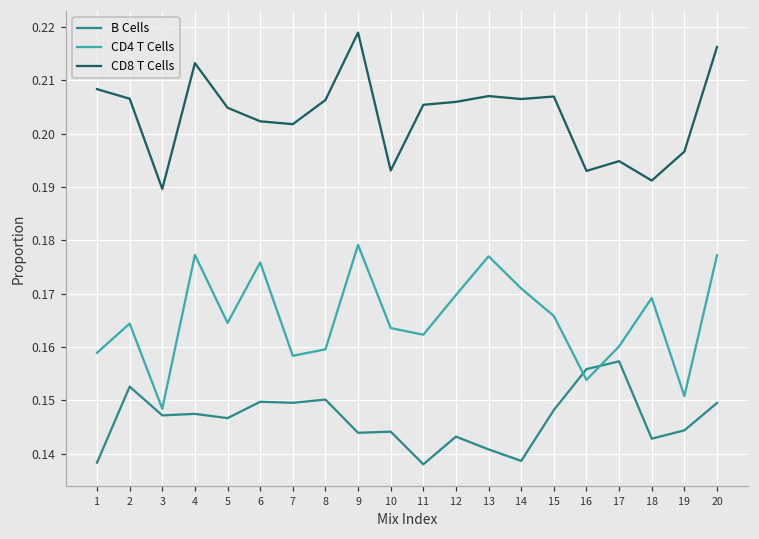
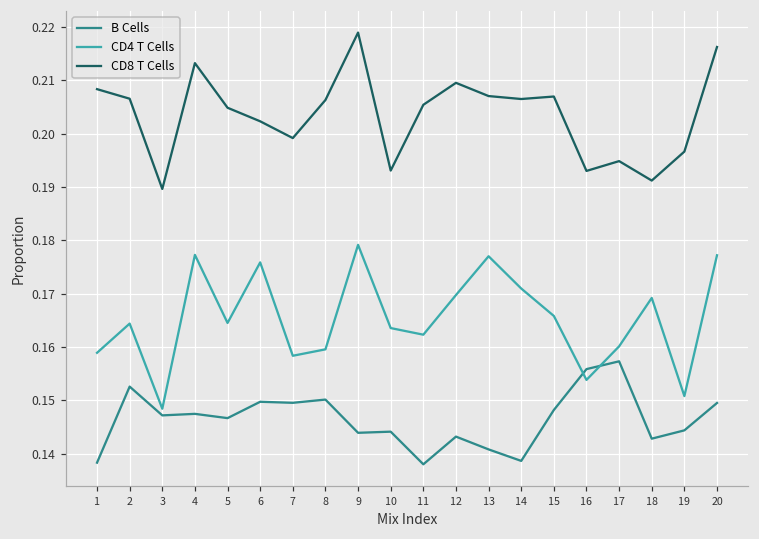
CD8 T Cells, 7: 0.202 -> 0.199
CD8 T Cells, 12: 0.206 -> 0.210
